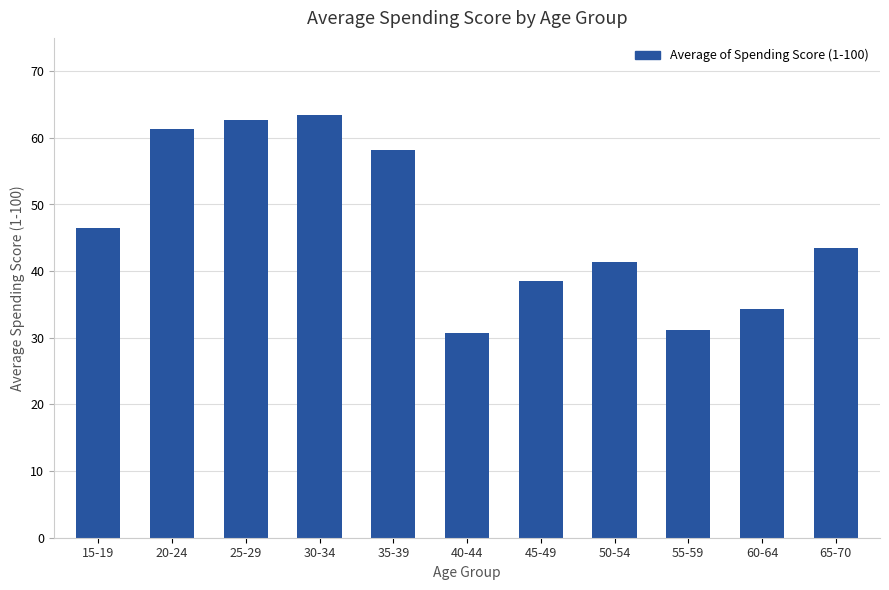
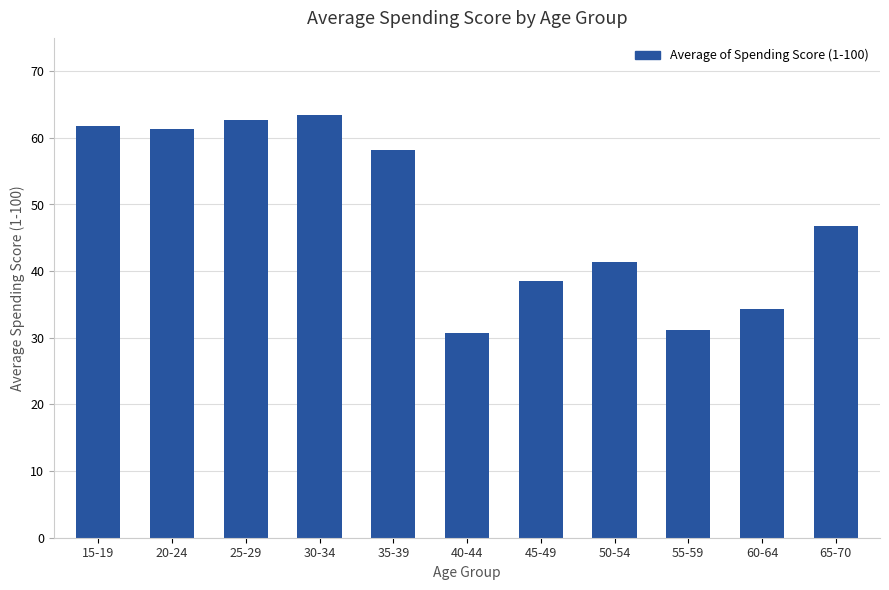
15-19: 47 -> 62
65-70: 43 -> 47
